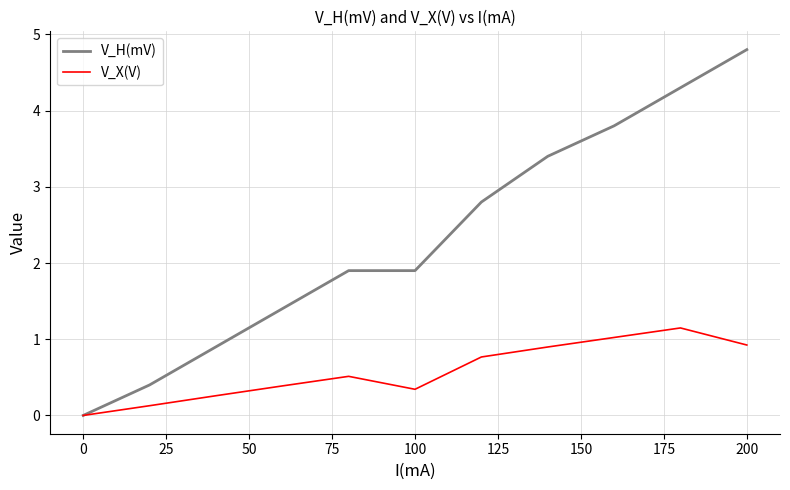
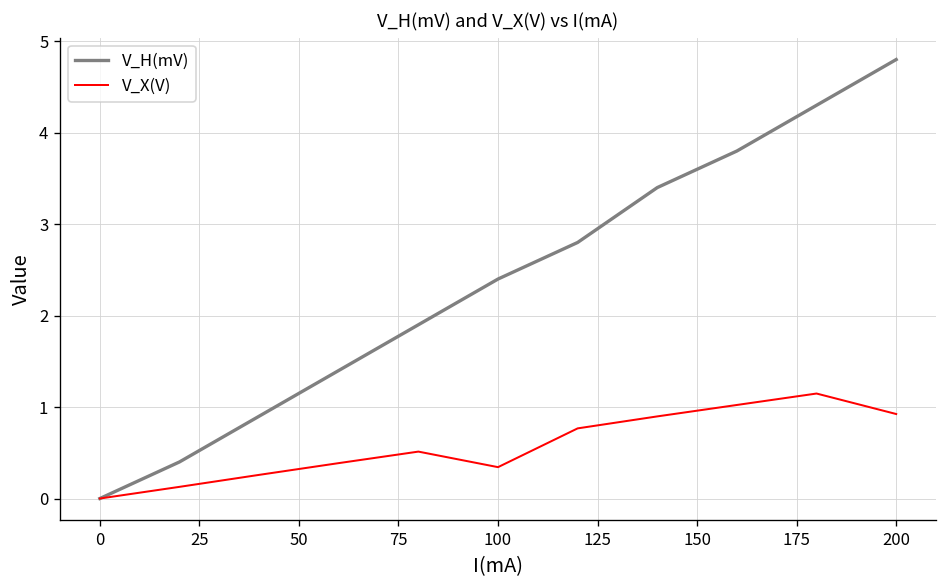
V_H(mV), 100: 1.9 -> 2.4
